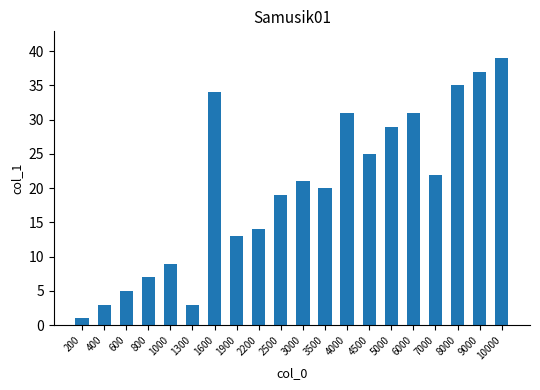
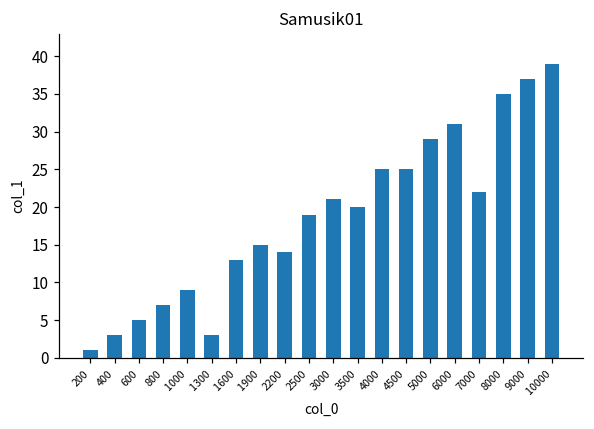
1600: 34 -> 13
1900: 13 -> 15
4000: 31 -> 25
